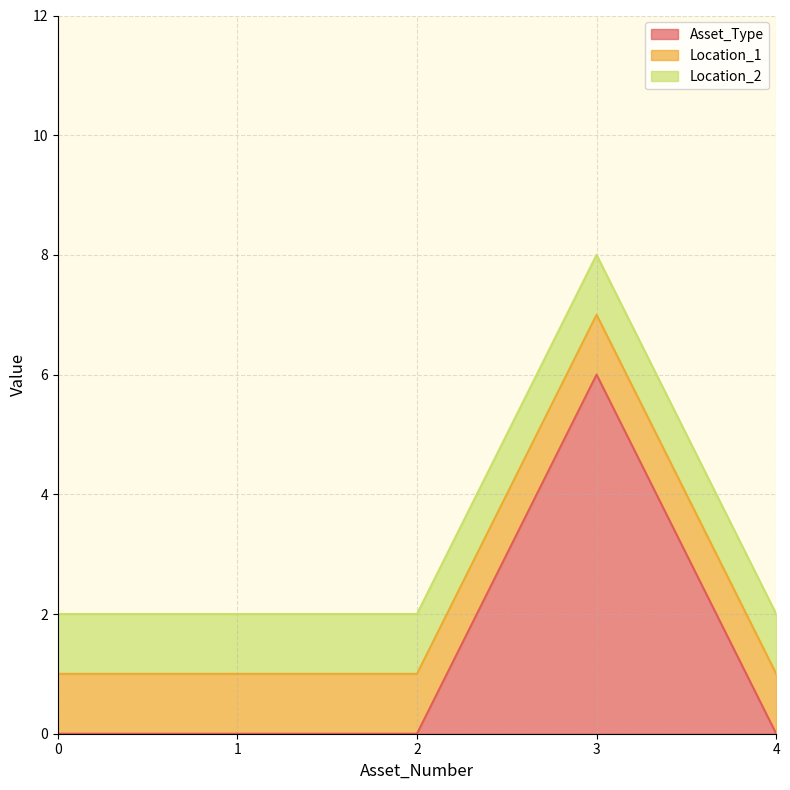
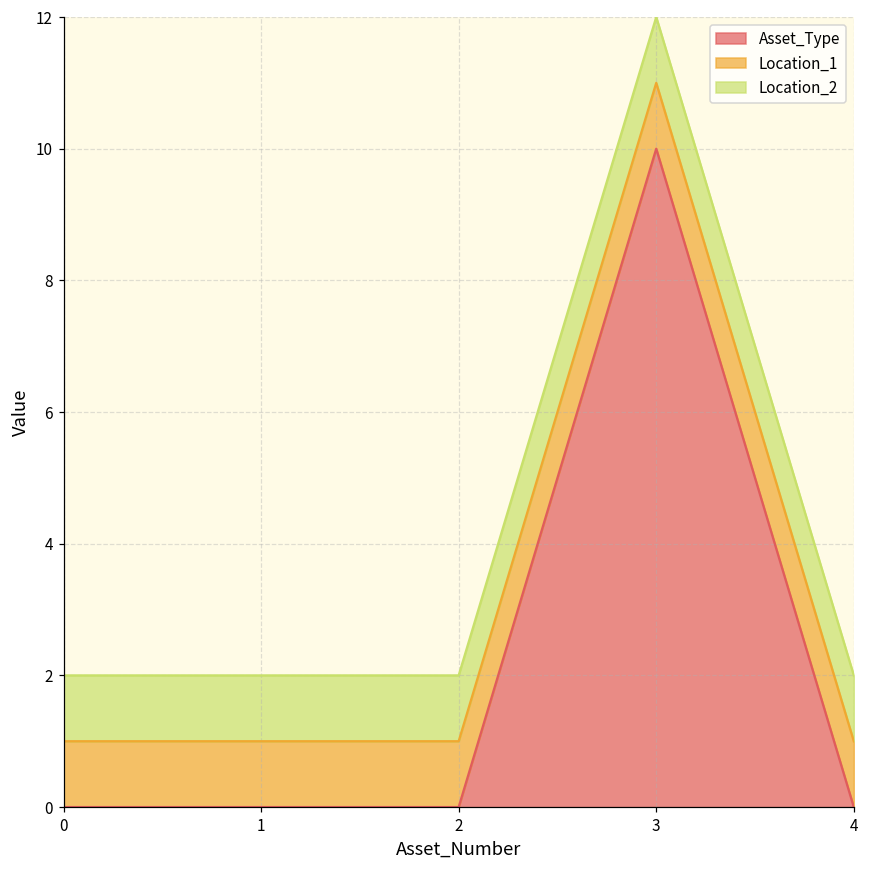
Asset_Type, 3: 6 -> 10
